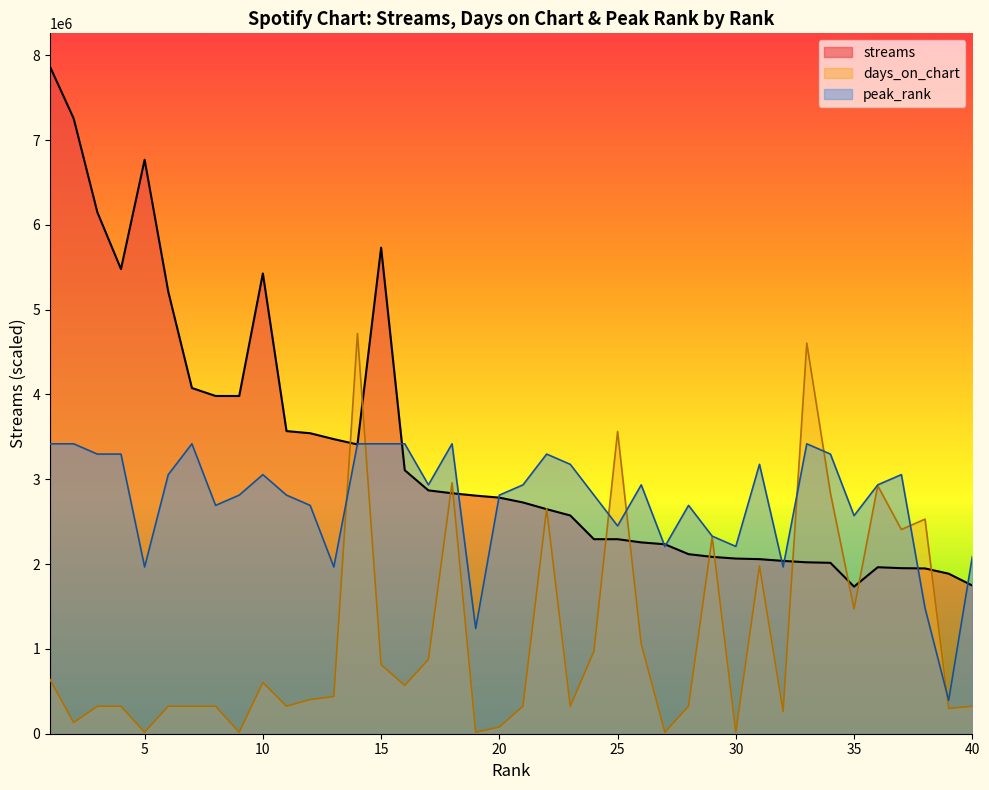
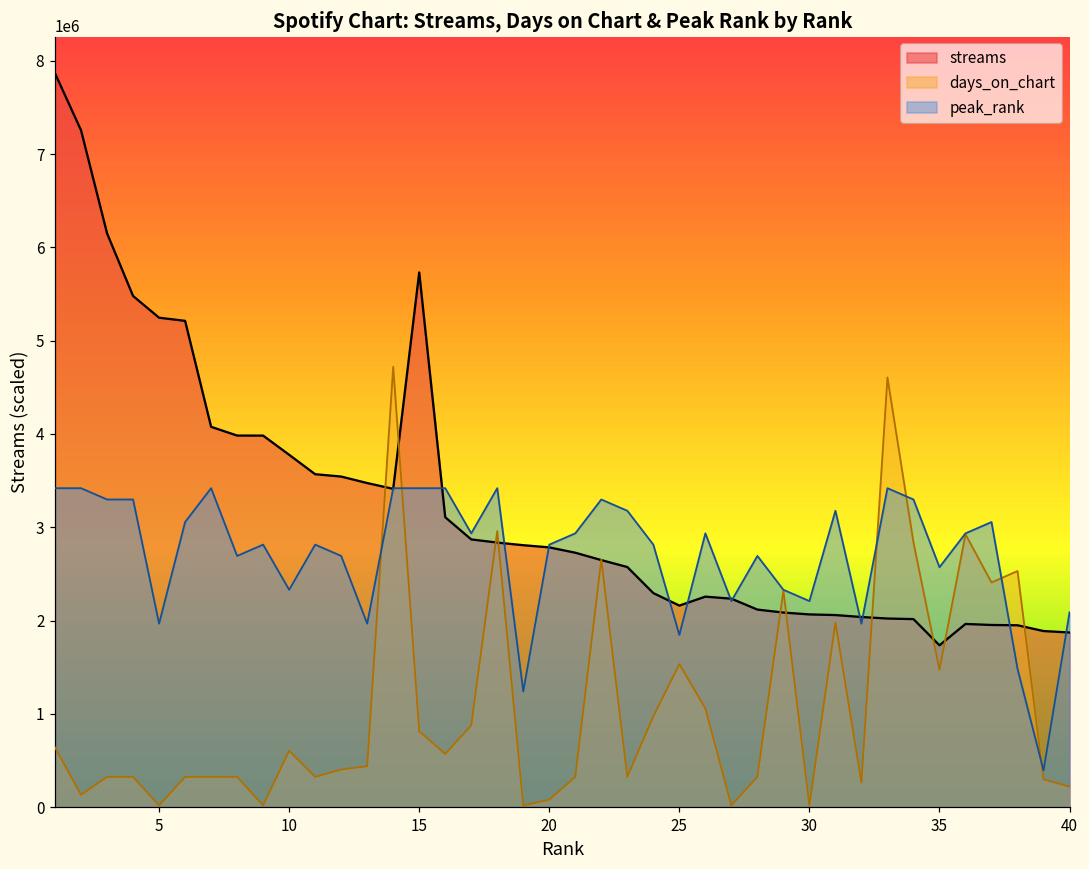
streams, 5: 6800000 -> 5200000
streams, 10: 5400000 -> 3800000
peak_rank, 10: 3100000 -> 2300000
streams, 25: 2300000 -> 2200000
days_on_chart, 25: 3600000 -> 1500000
peak_rank, 25: 2500000 -> 1800000
streams, 40: 1700000 -> 1900000
days_on_chart, 40: 300000 -> 200000
